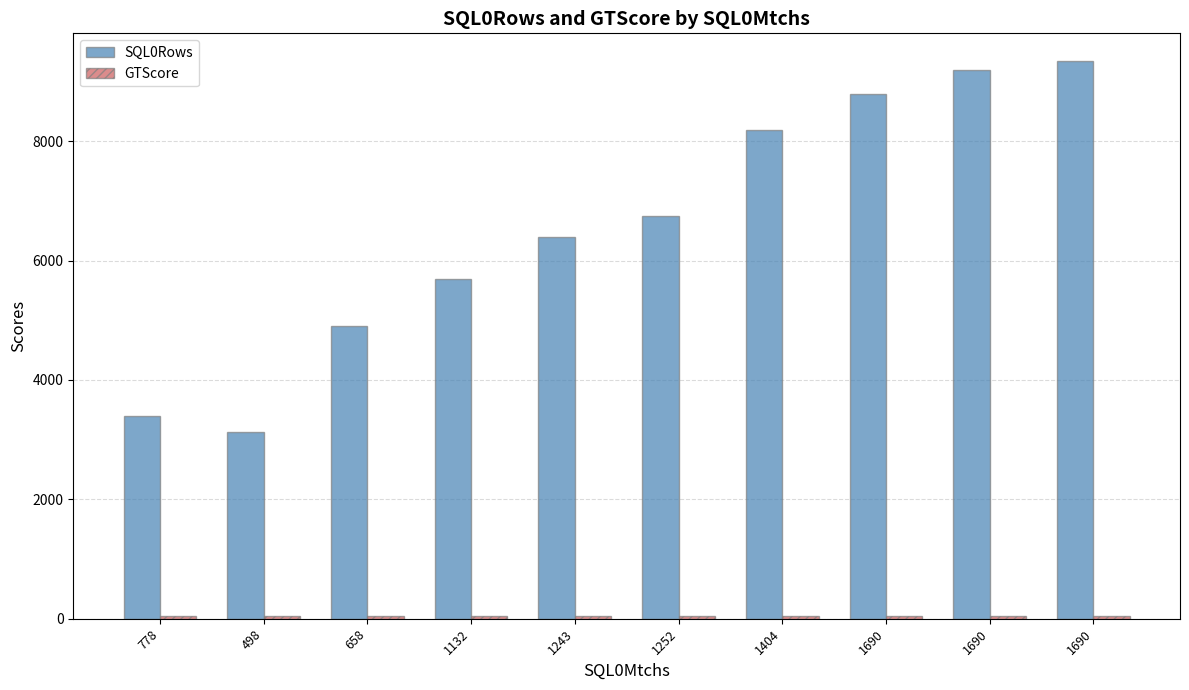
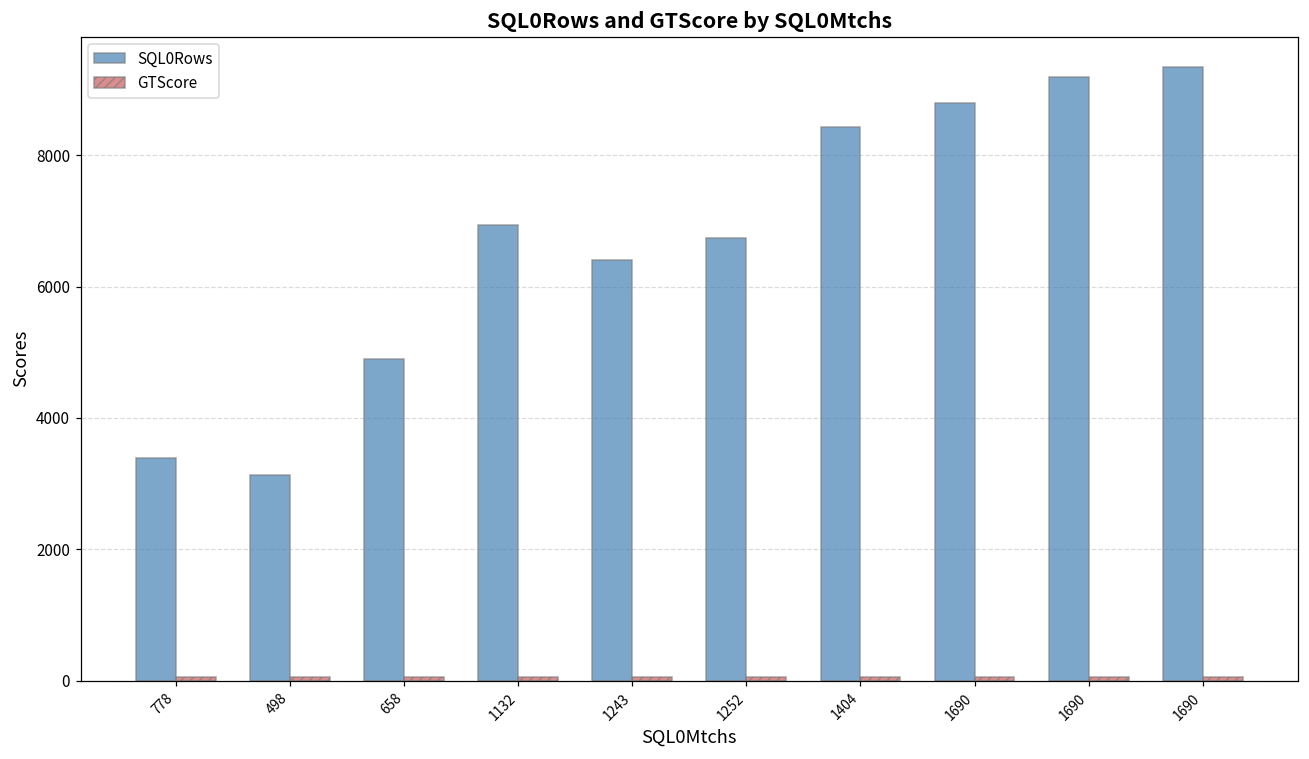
SQL0Rows, 1132: 5700 -> 6900
SQL0Rows, 1404: 8200 -> 8400
